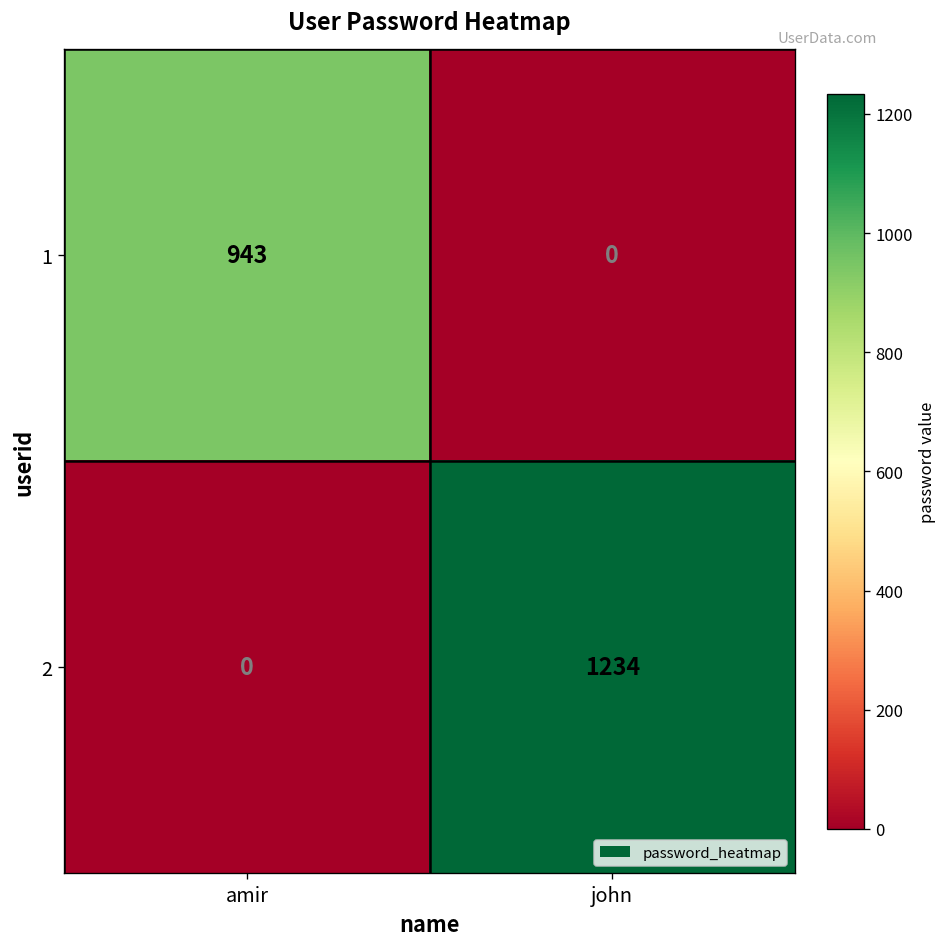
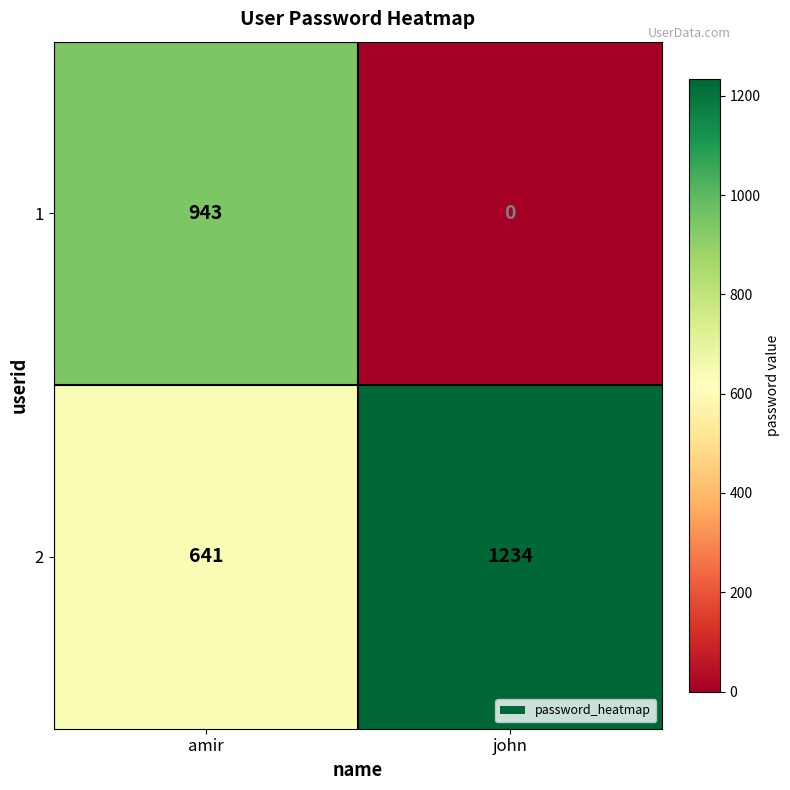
2, amir: 0 -> 641
